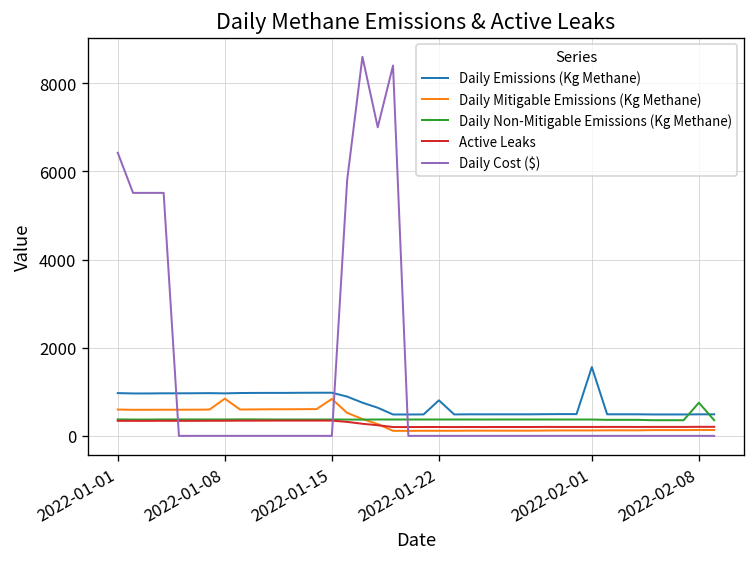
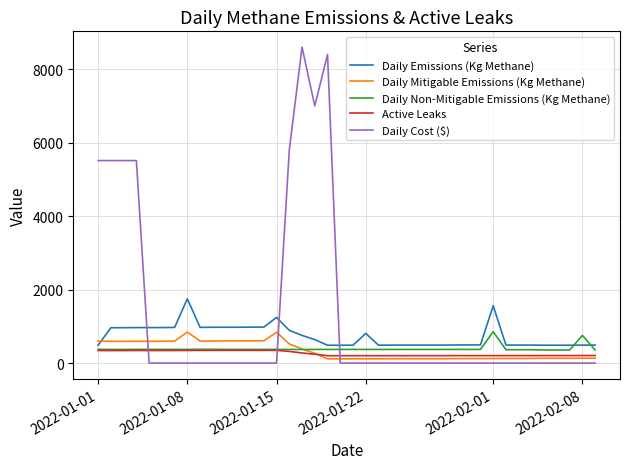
Daily Emissions (Kg Methane), 2022-01-01: 1000 -> 500
Daily Cost ($), 2022-01-01: 6400 -> 5500
Daily Emissions (Kg Methane), 2022-01-08: 1000 -> 1700
Daily Emissions (Kg Methane), 2022-01-15: 1000 -> 1200
Daily Non-Mitigable Emissions (Kg Methane), 2022-02-01: 400 -> 900
